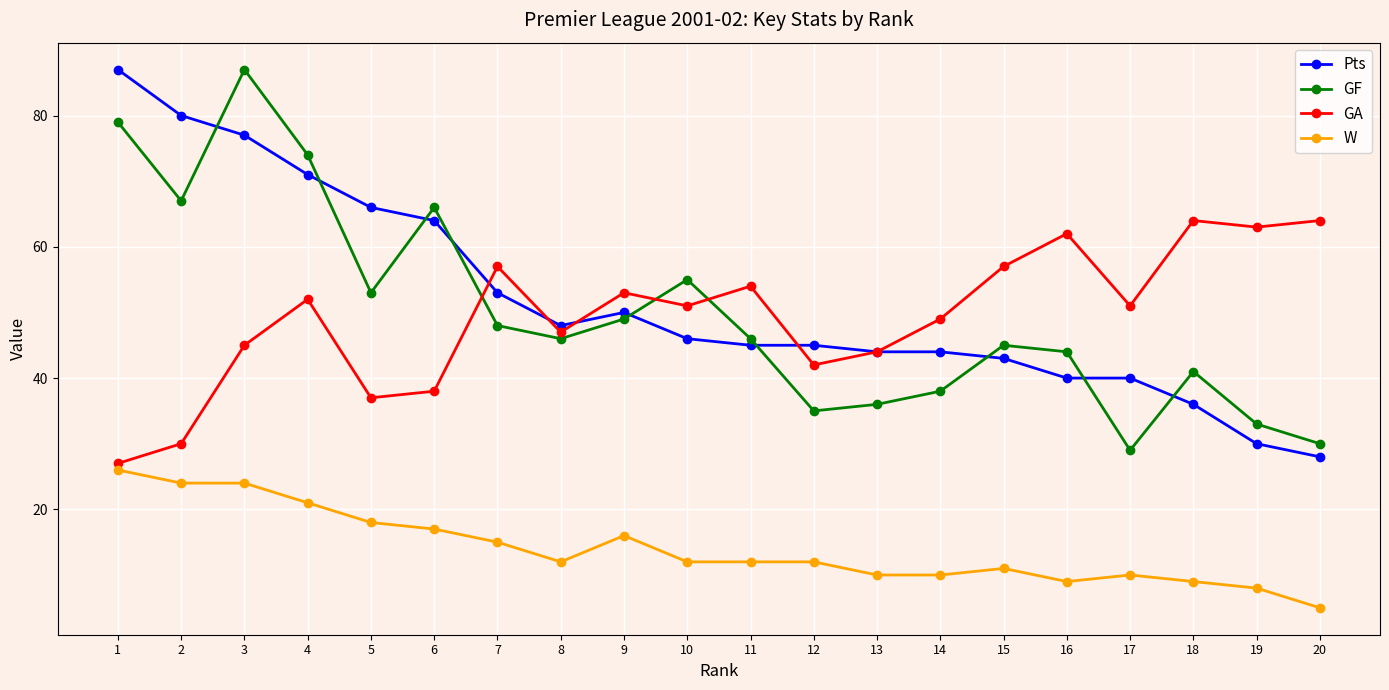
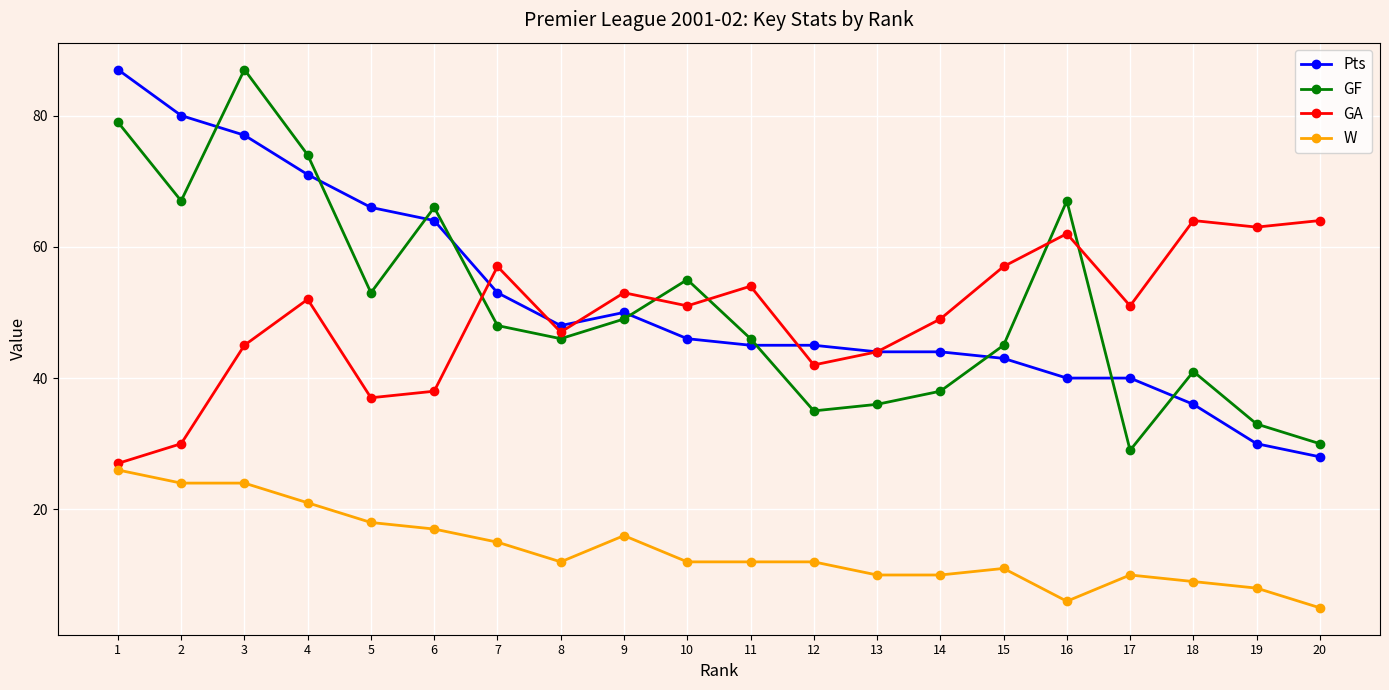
GF, 16: 44 -> 67
W, 16: 9 -> 6
